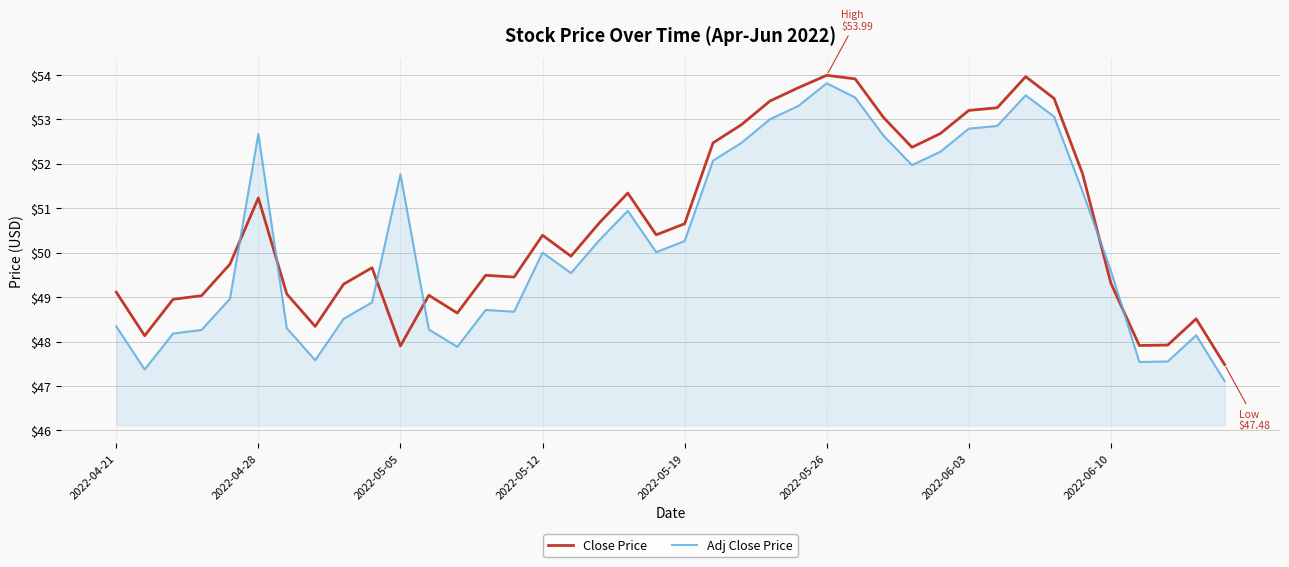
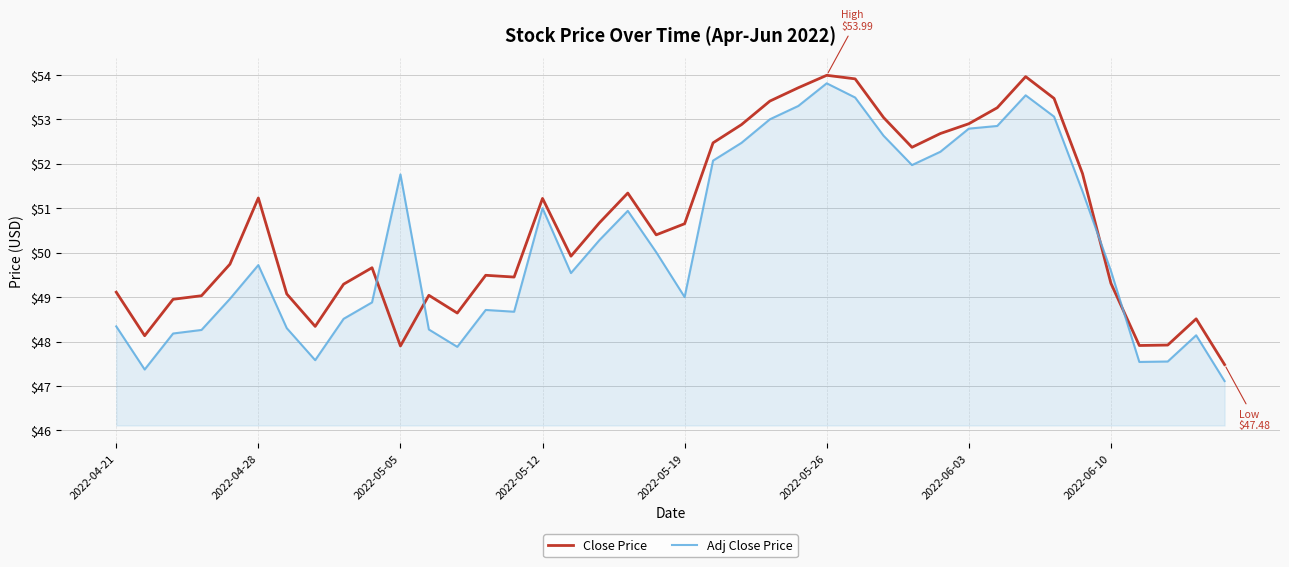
Adj Close Price, 2022-04-28: $52.7 -> $49.7
Close Price, 2022-05-12: $50.4 -> $51.2
Adj Close Price, 2022-05-12: $50 -> $51
Adj Close Price, 2022-05-19: $50.3 -> $49.0
Close Price, 2022-06-03: $53.2 -> $52.9
